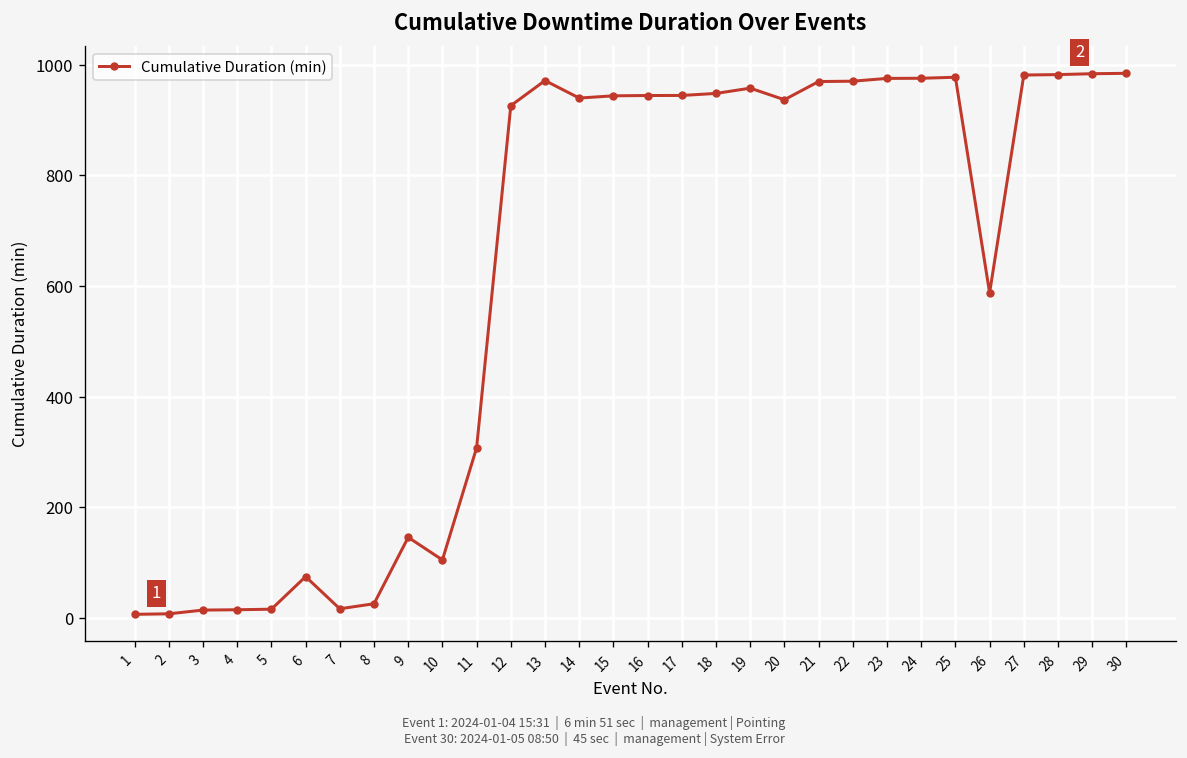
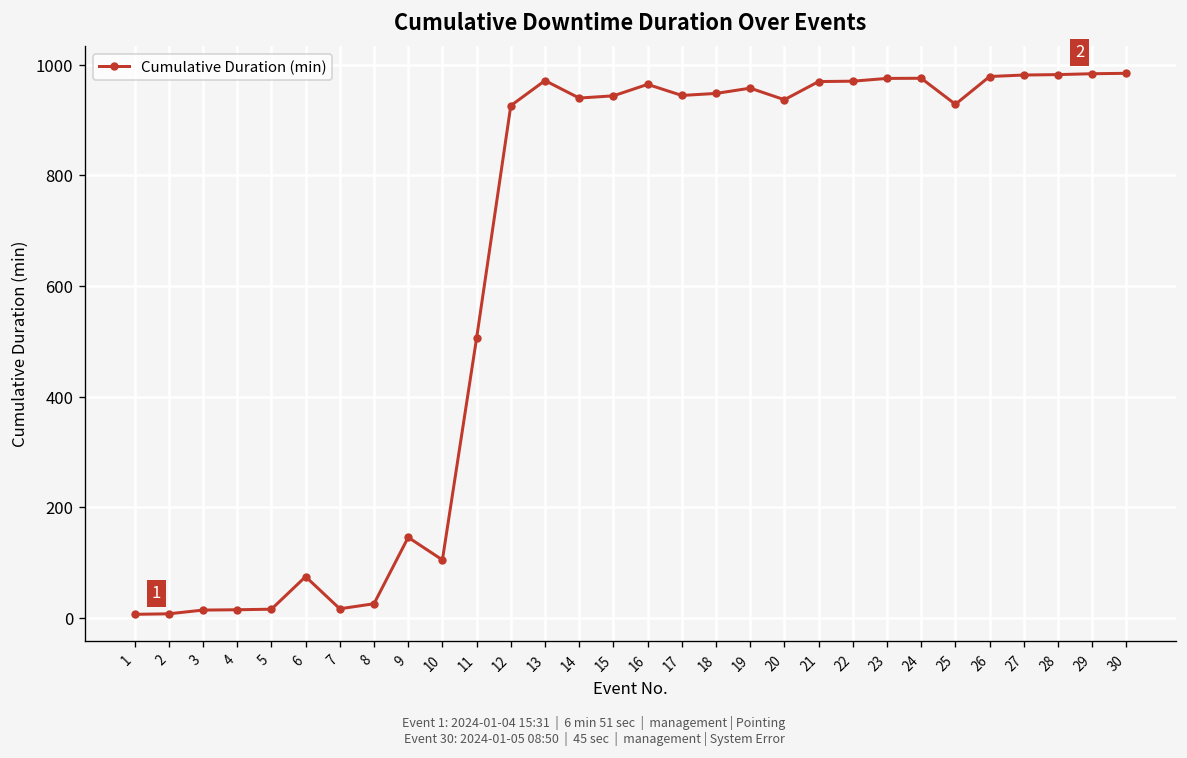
11: 310 -> 510
16: 940 -> 960
25: 980 -> 930
26: 590 -> 980
